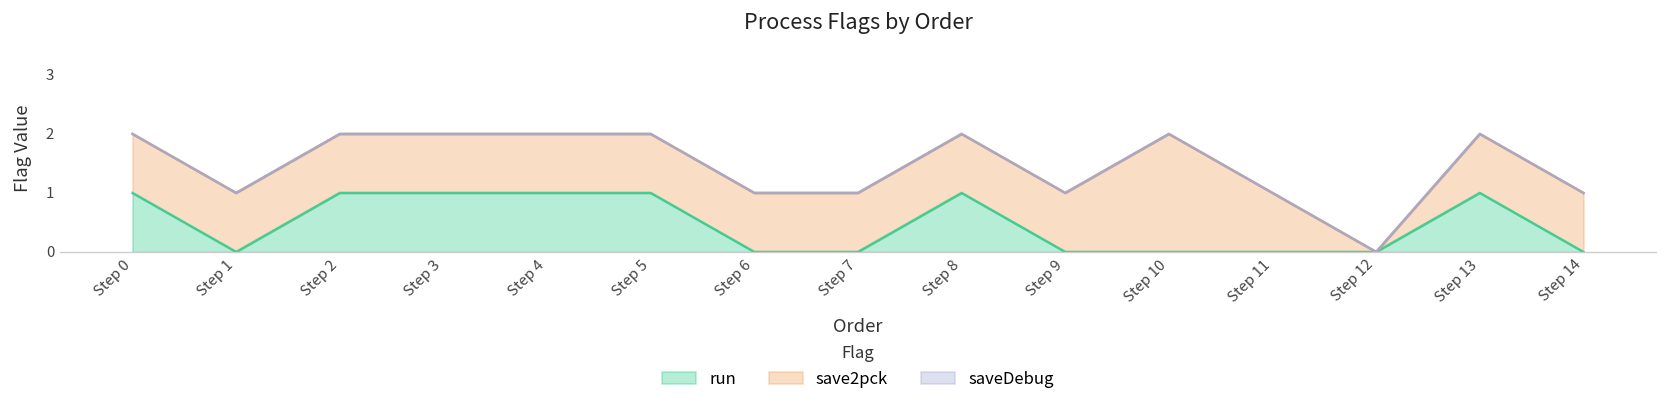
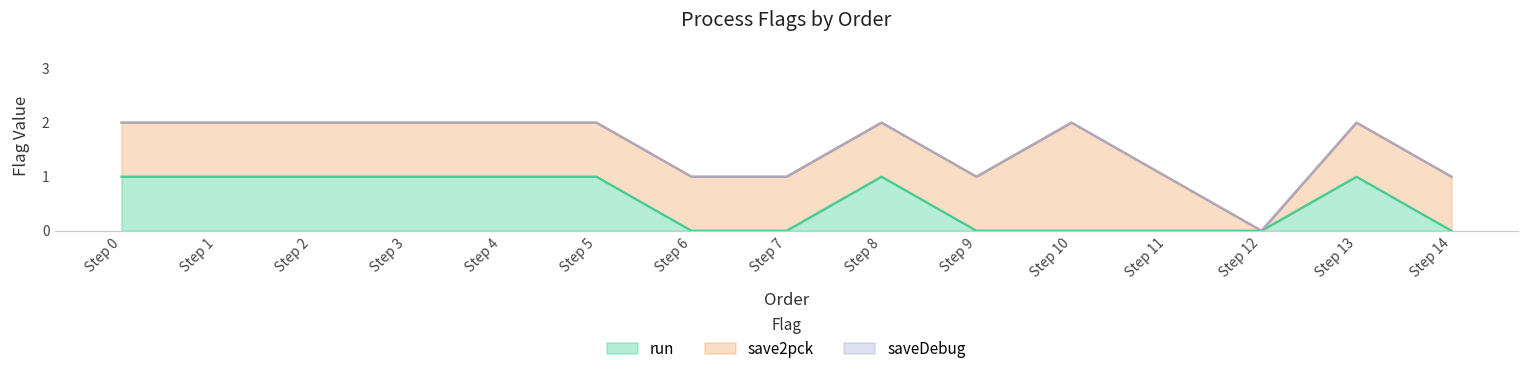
run, Step 1: 0 -> 1
